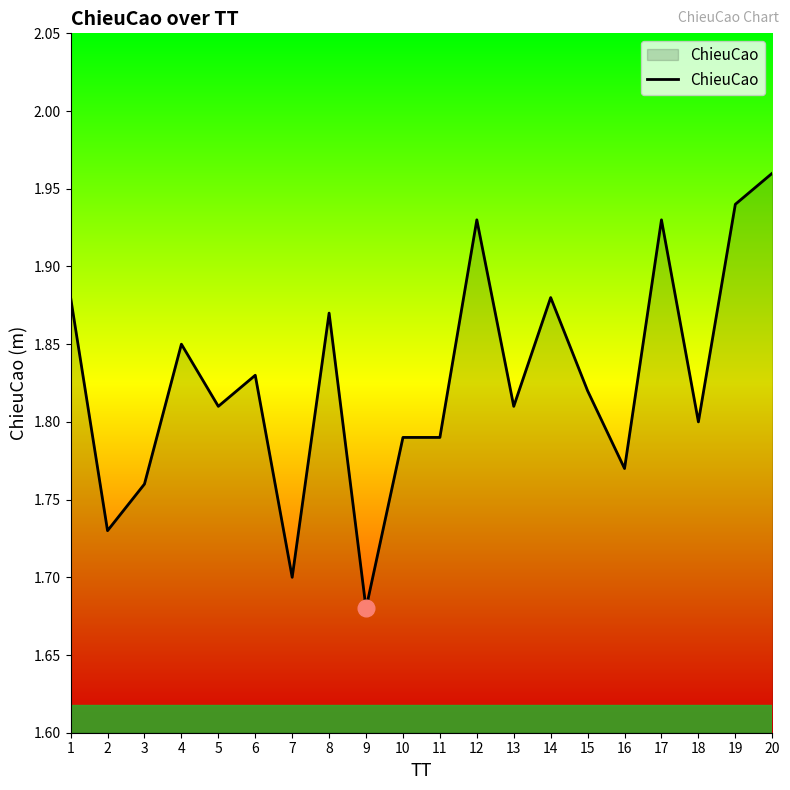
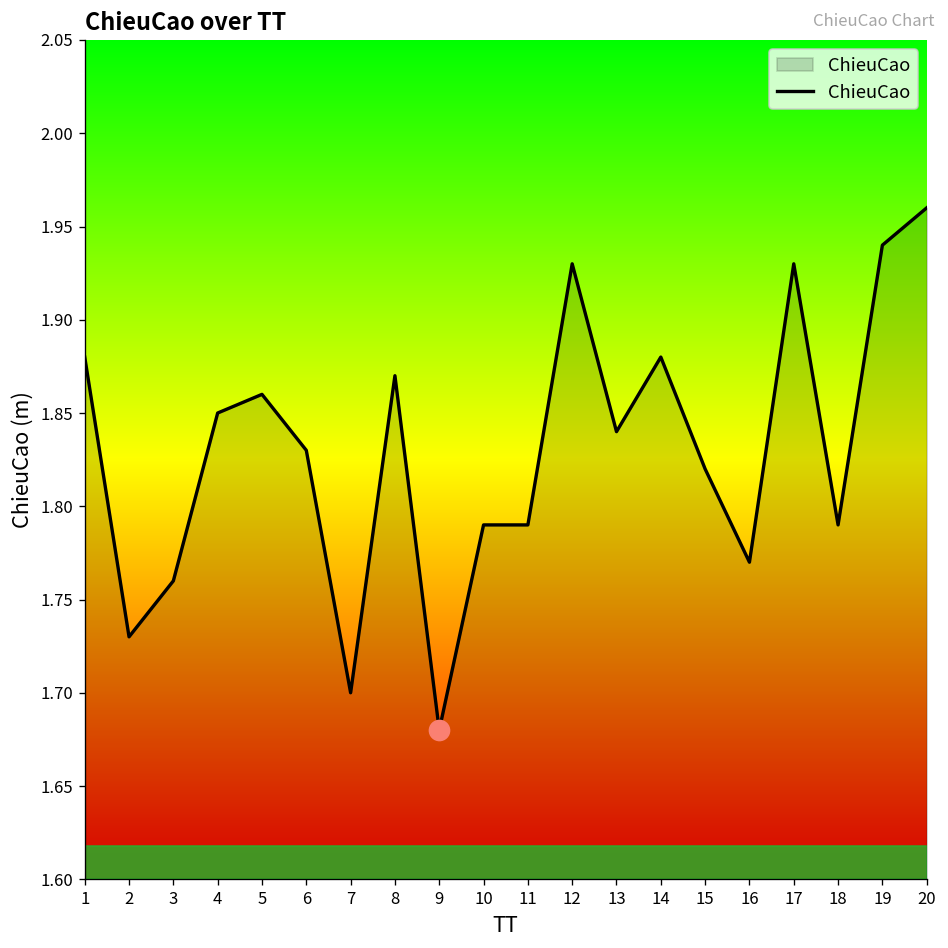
ChieuCao, 5: 1.81 -> 1.86
ChieuCao, 13: 1.81 -> 1.84
ChieuCao, 18: 1.80 -> 1.79
